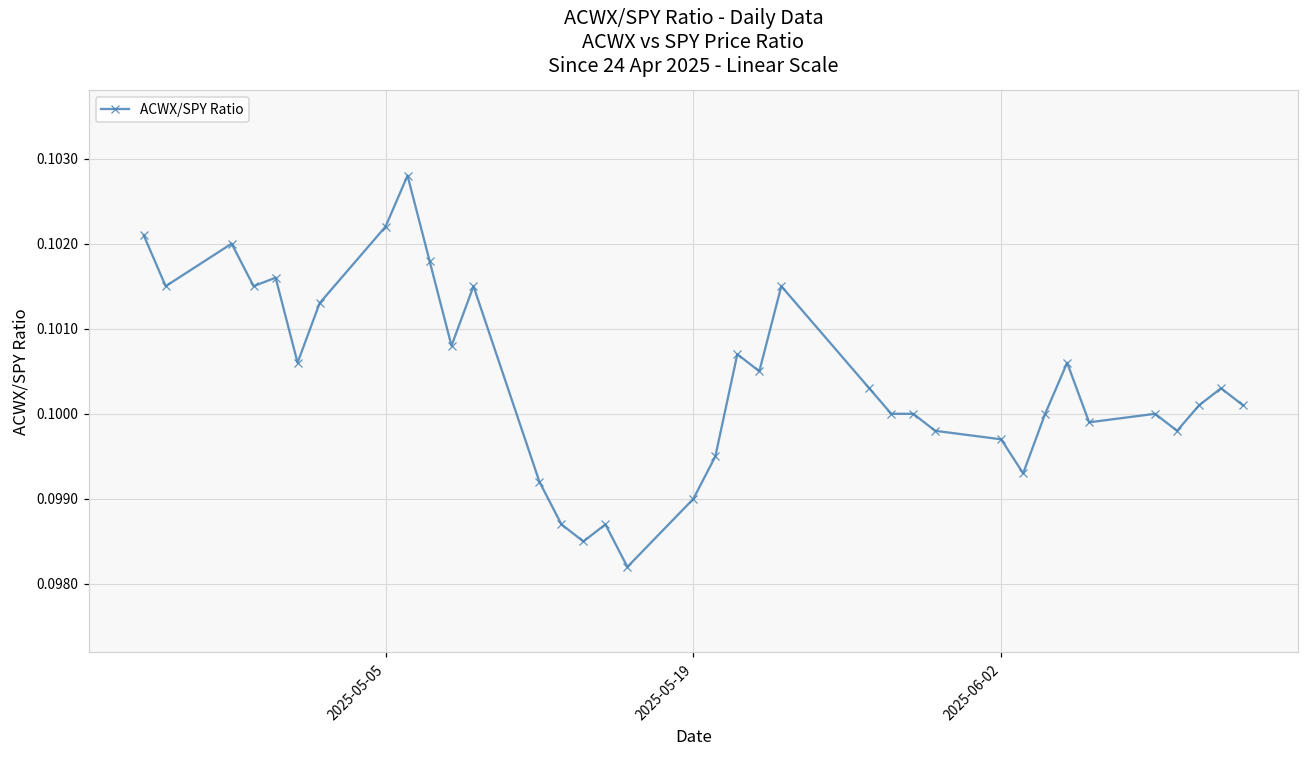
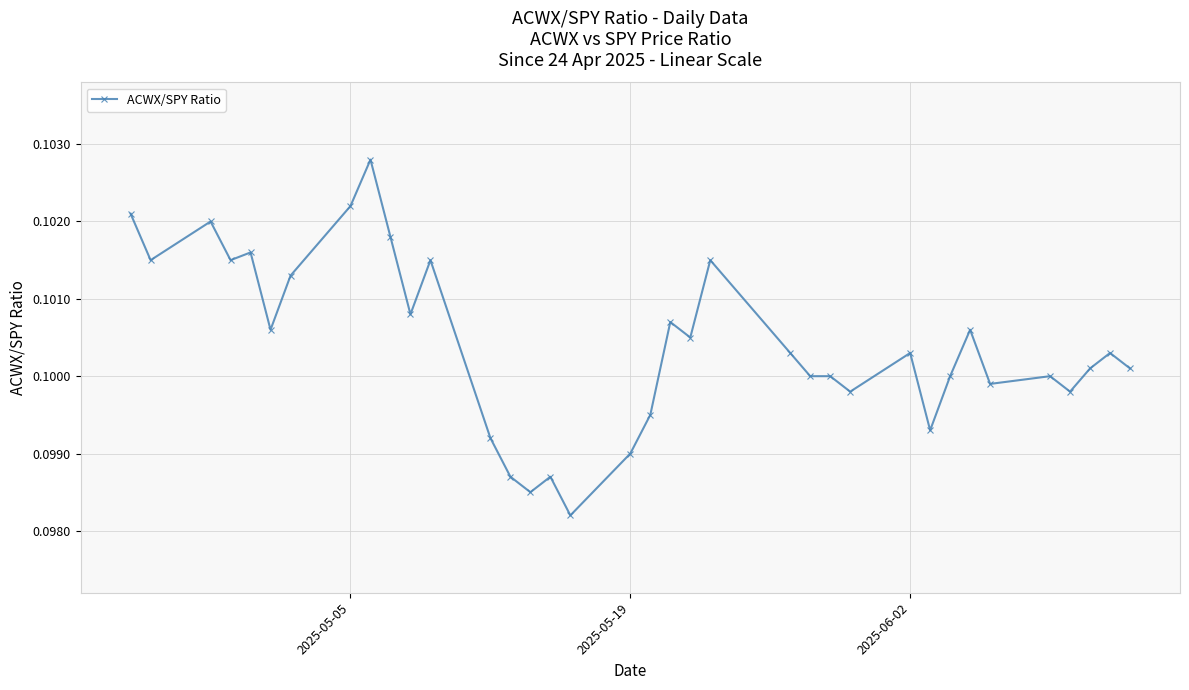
2025-06-02: 0.0997 -> 0.1003
